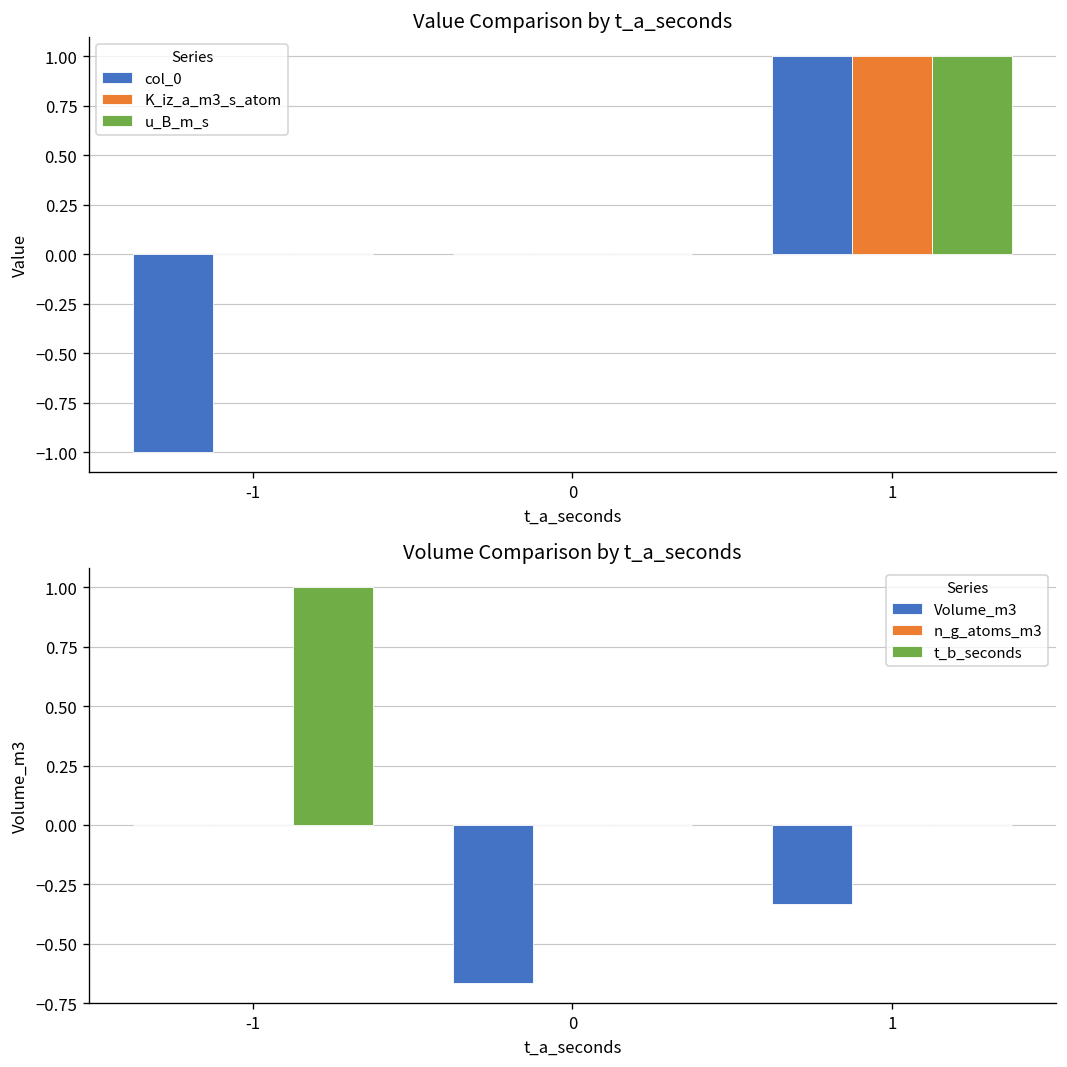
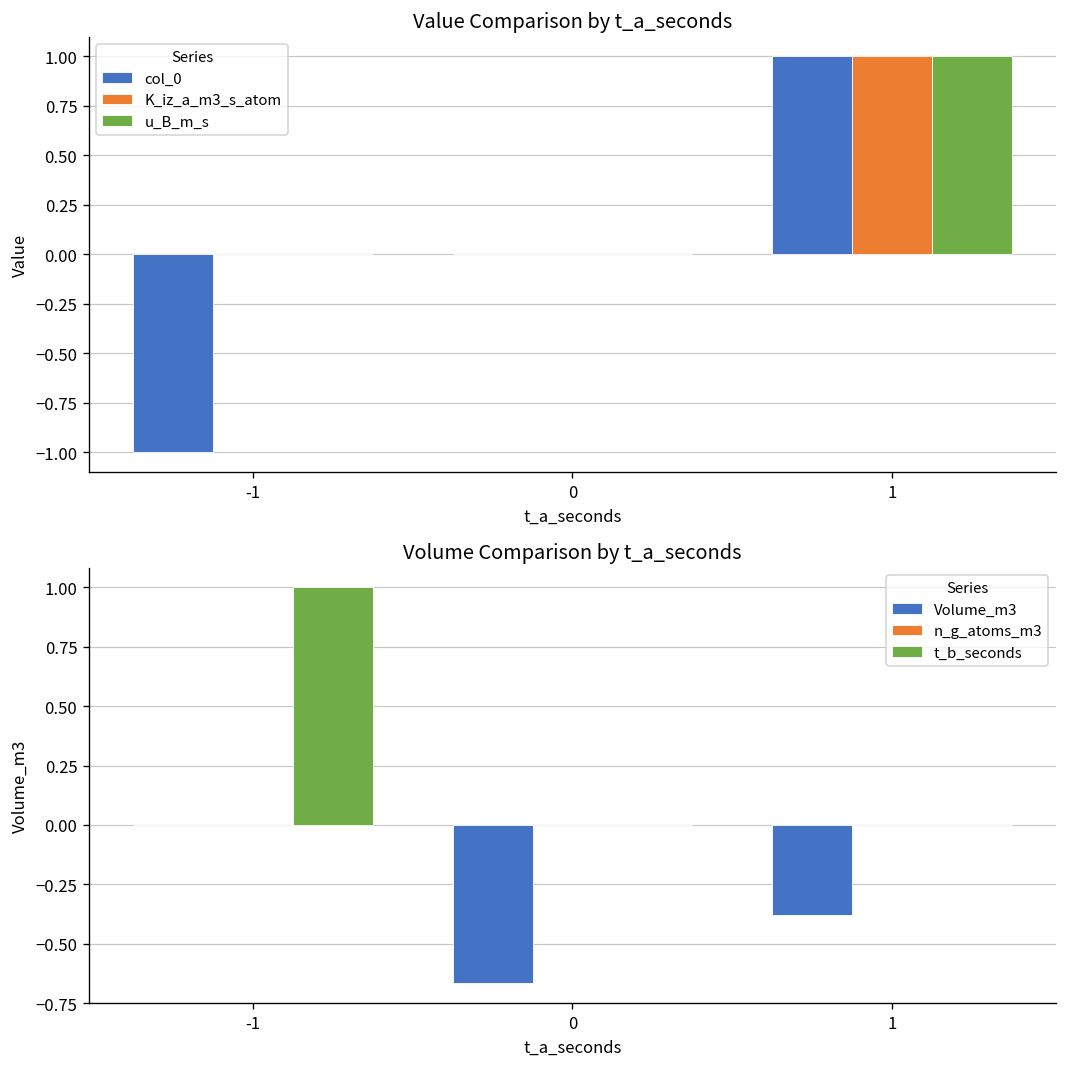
Volume Comparison by t_a_seconds, Volume_m3, 1: -0.33 -> -0.38
